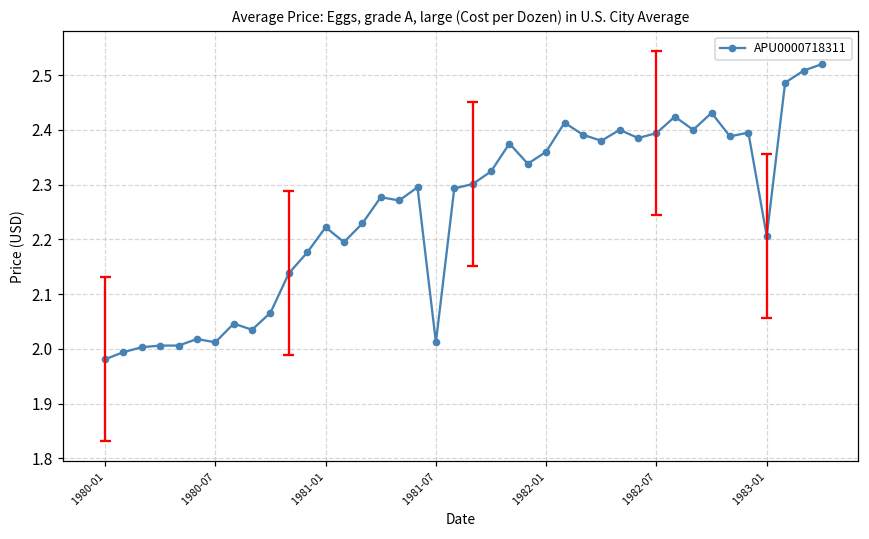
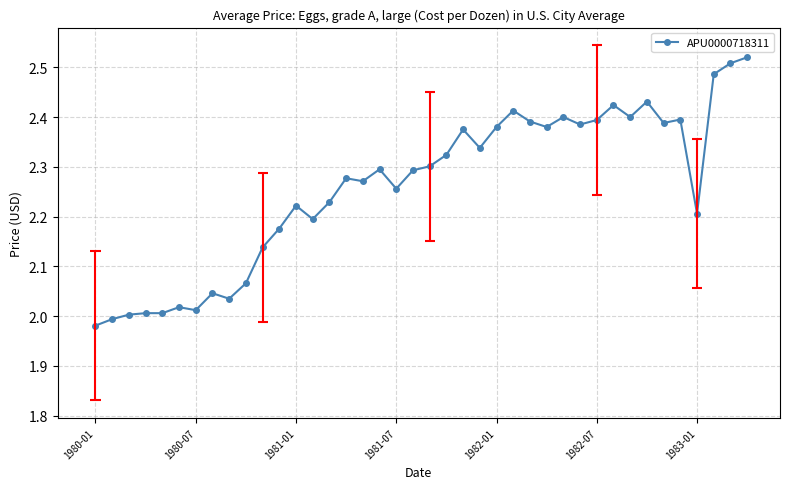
1981-07: 2.01 -> 2.26
1982-01: 2.36 -> 2.38
